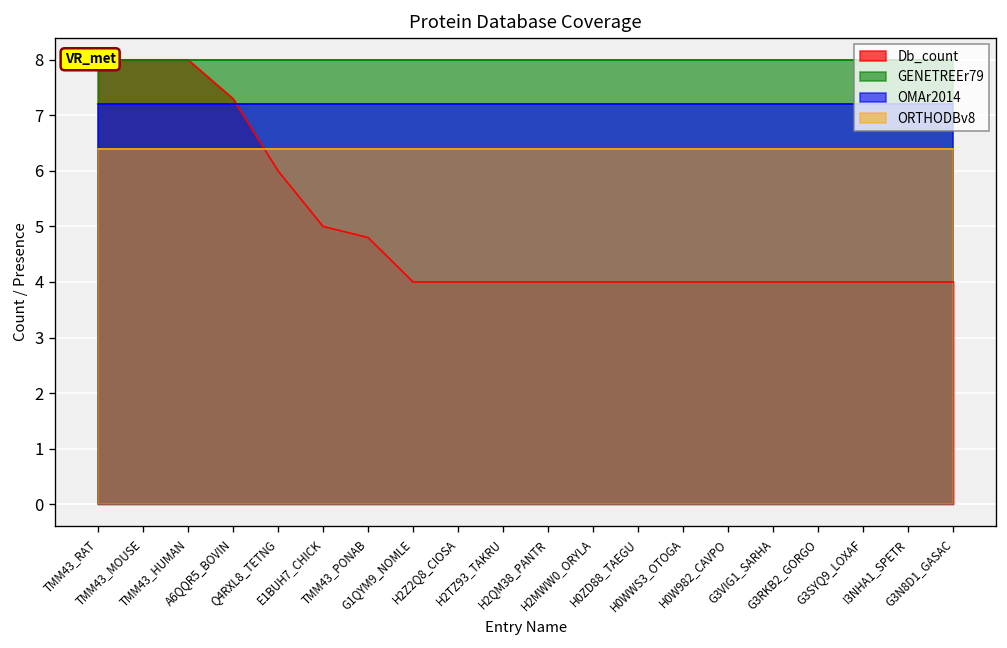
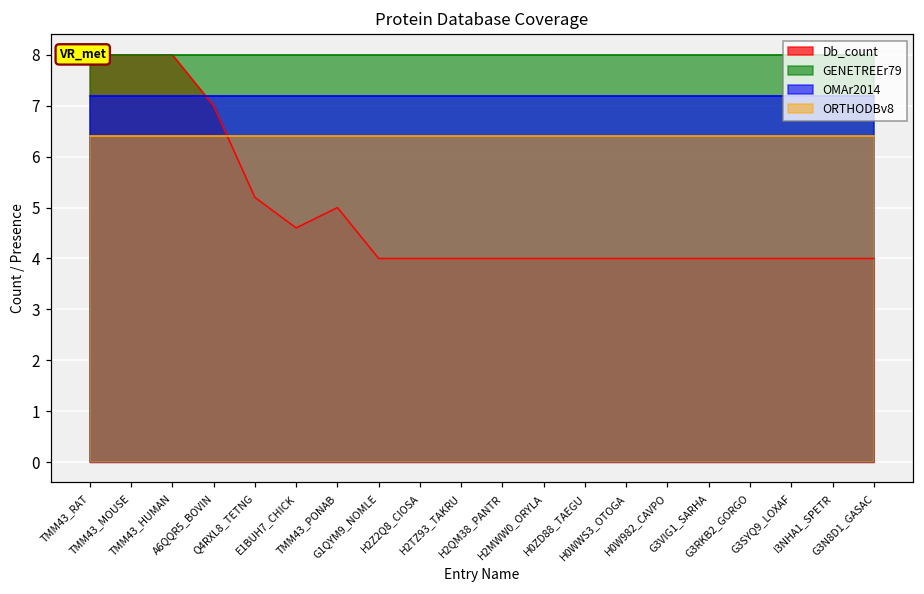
Db_count, A6QQR5_BOVIN: 7.3 -> 7.0
Db_count, Q4RXL8_TETNG: 6.0 -> 5.2
Db_count, E1BUH7_CHICK: 5.0 -> 4.6
Db_count, TMM43_PONAB: 4.8 -> 5.0
